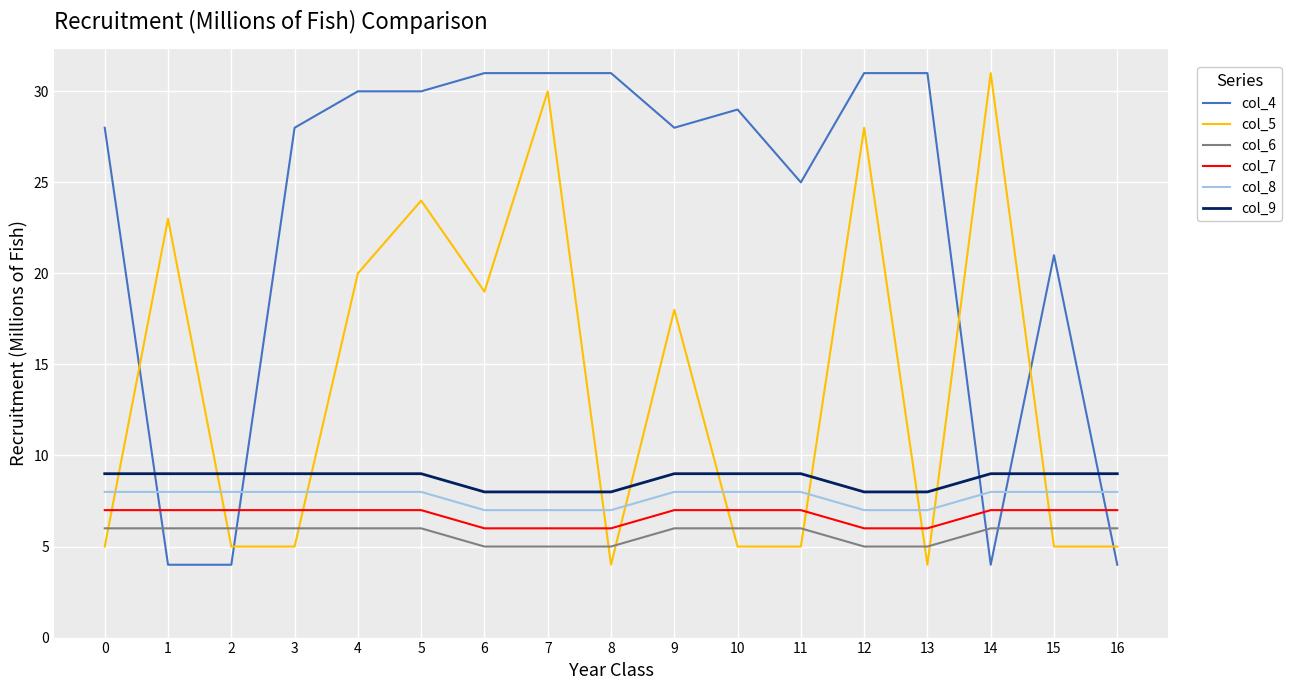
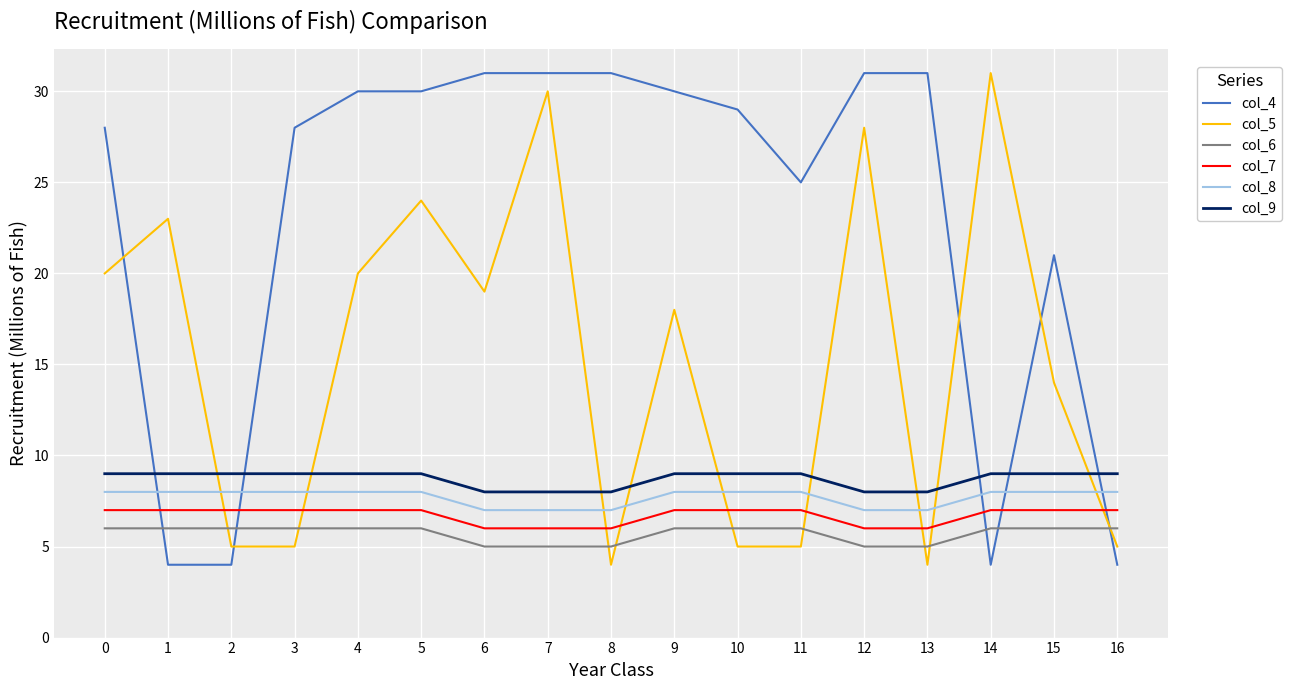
col_5, 0: 5 -> 20
col_4, 9: 28 -> 30
col_5, 15: 5 -> 14
